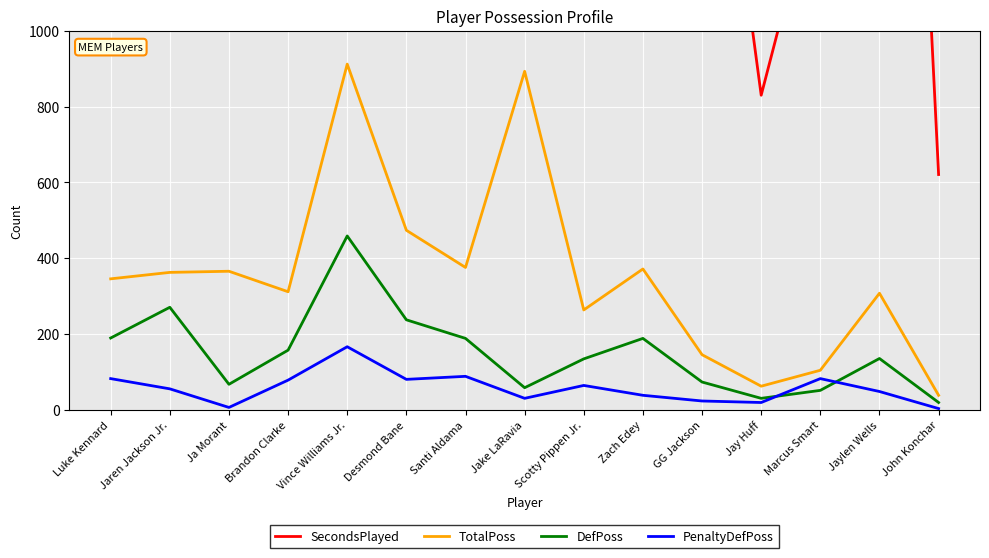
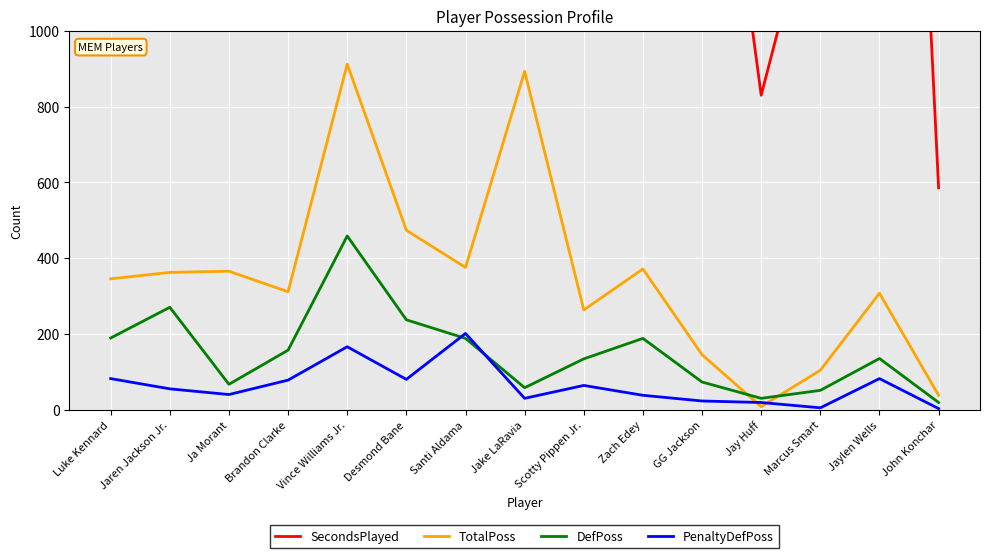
PenaltyDefPoss, Ja Morant: 10 -> 40
PenaltyDefPoss, Santi Aldama: 90 -> 200
TotalPoss, Jay Huff: 60 -> 10
PenaltyDefPoss, Marcus Smart: 80 -> 10
PenaltyDefPoss, Jaylen Wells: 50 -> 80
SecondsPlayed, John Konchar: 620 -> 590
